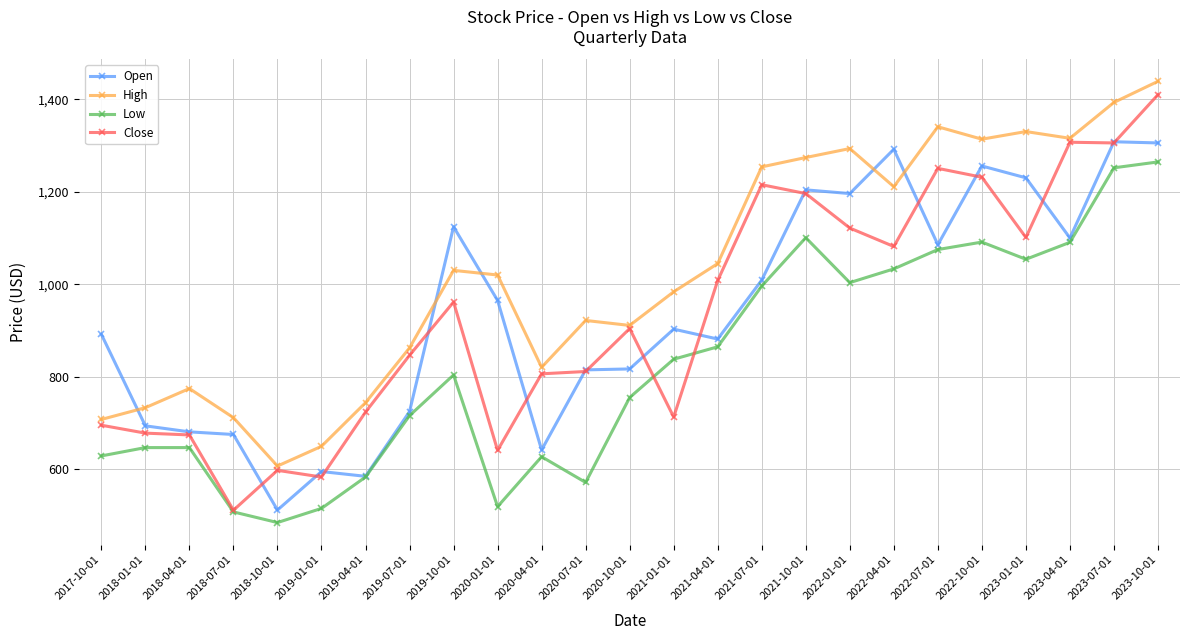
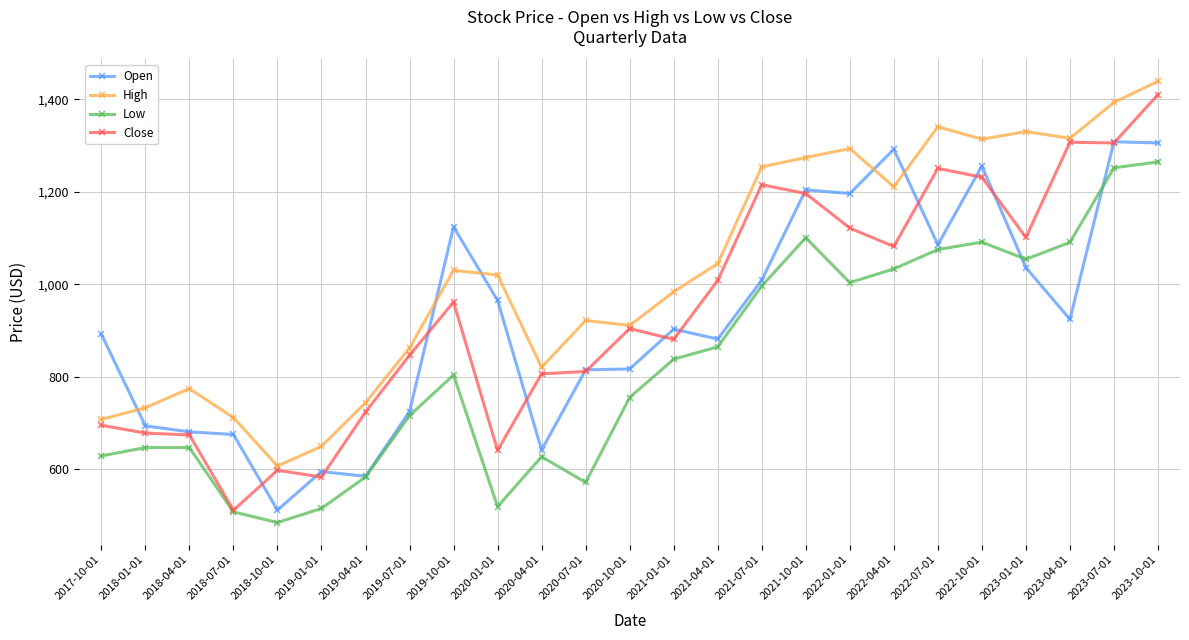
Close, 2021-01-01: 710 -> 880
Open, 2023-01-01: 1,230 -> 1,040
Open, 2023-04-01: 1,100 -> 920
